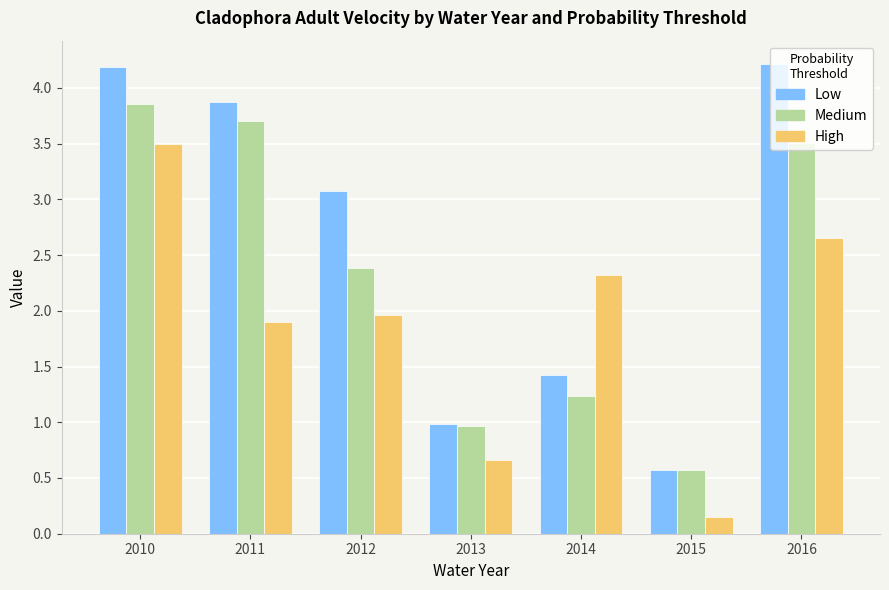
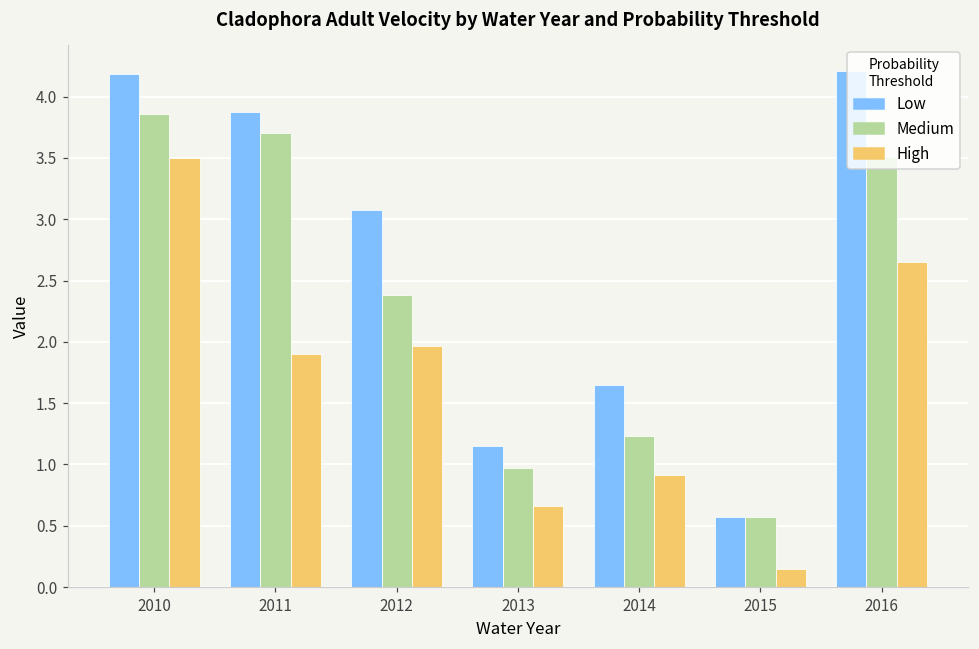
Low, 2013: 0.99 -> 1.15
Low, 2014: 1.43 -> 1.65
High, 2014: 2.32 -> 0.91
